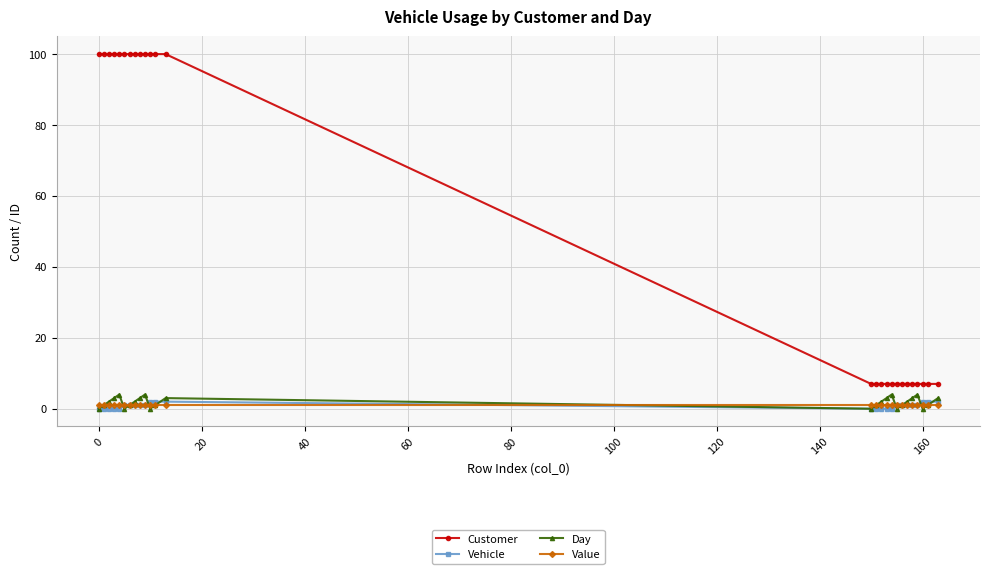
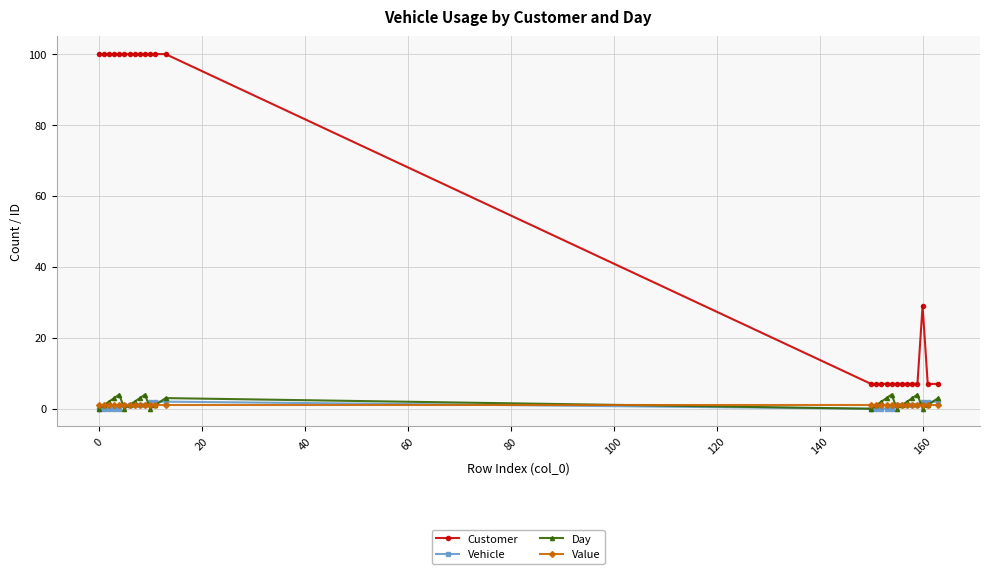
Customer, 160: 7 -> 29
